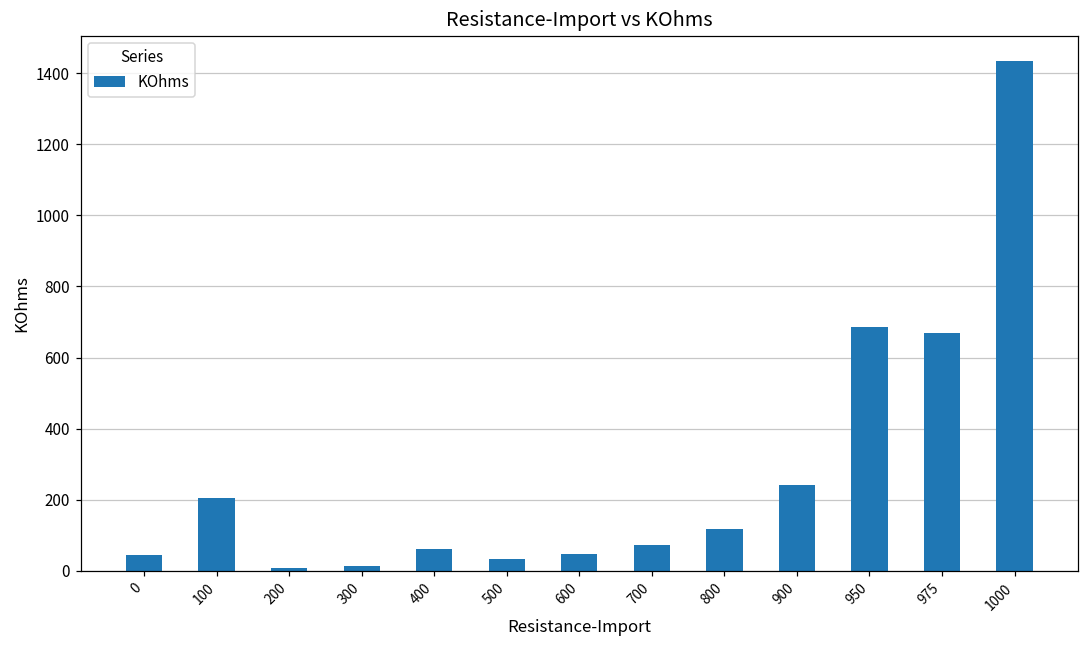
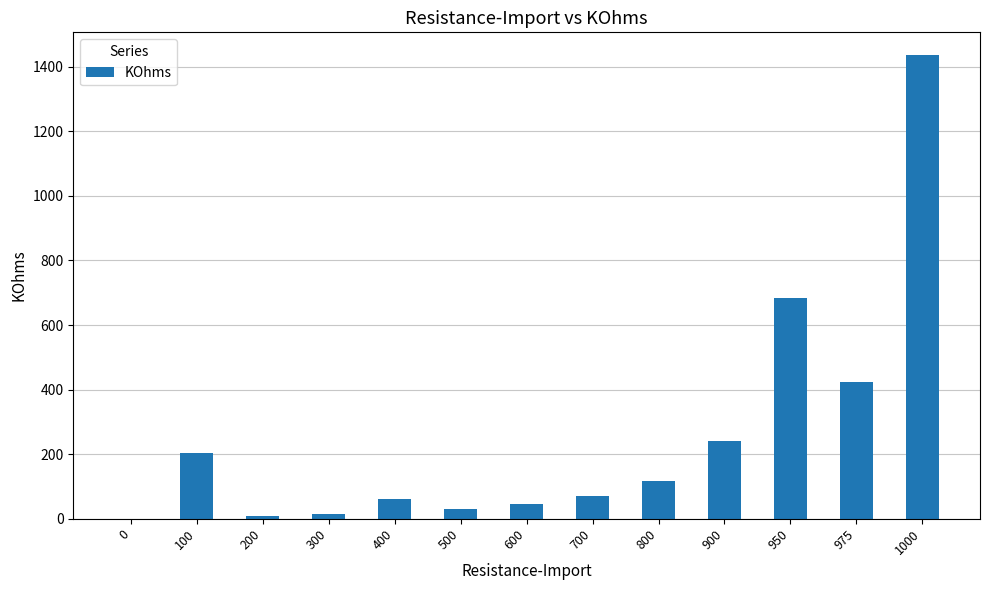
0: 40 -> 0
975: 670 -> 420
